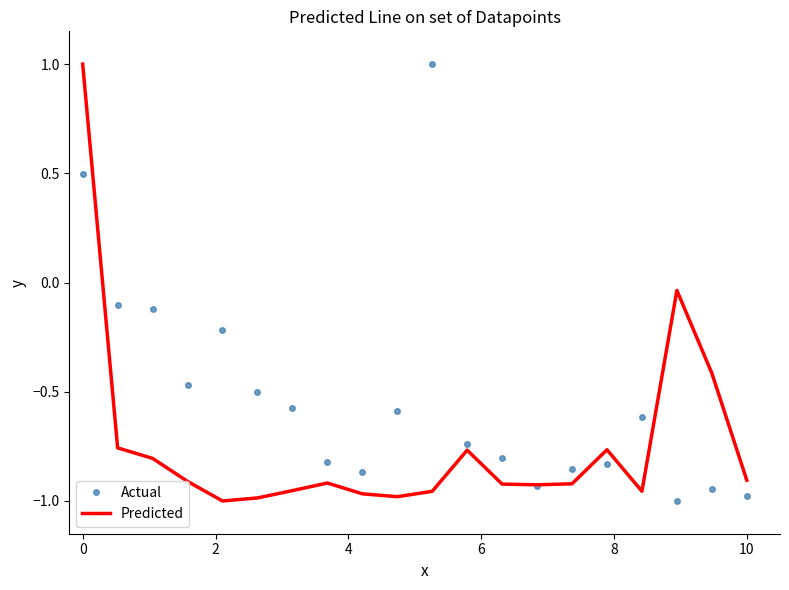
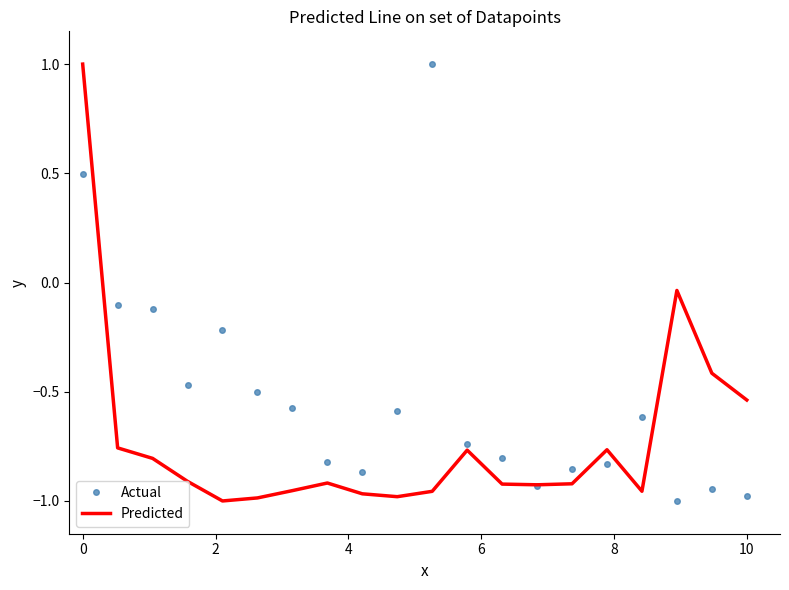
Predicted, 10: -0.91 -> -0.54
